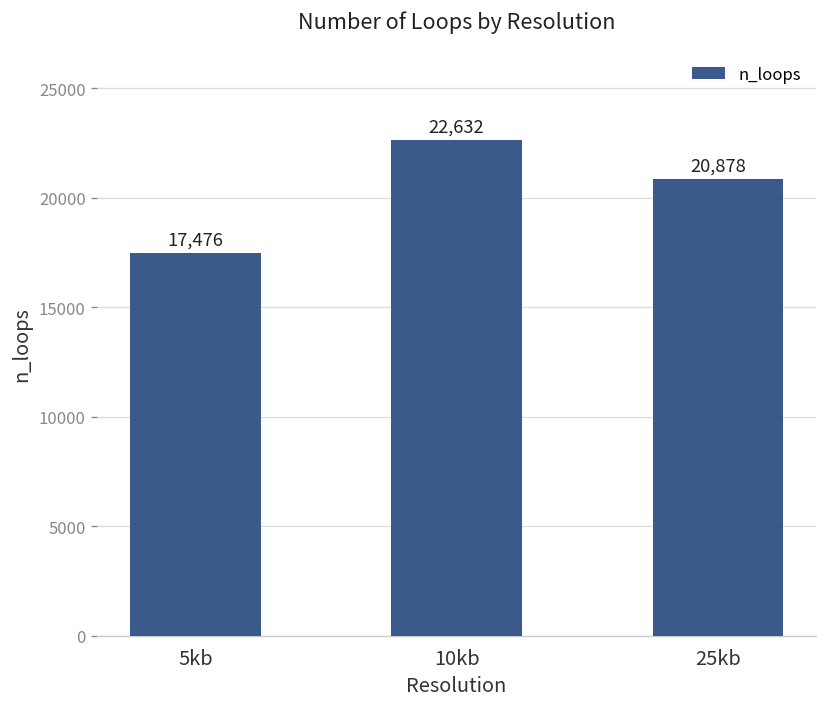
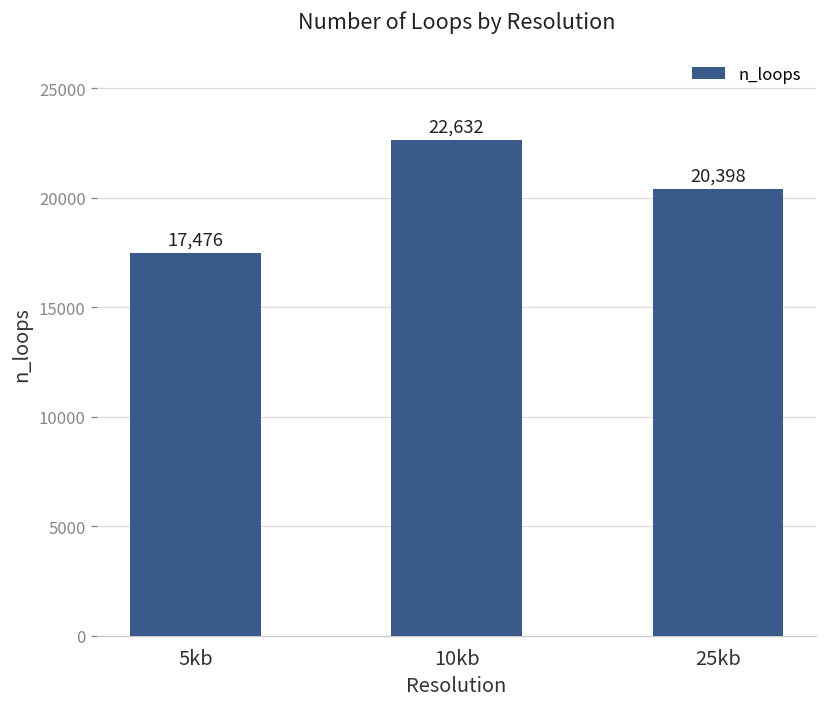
25kb: 20,878 -> 20,398
